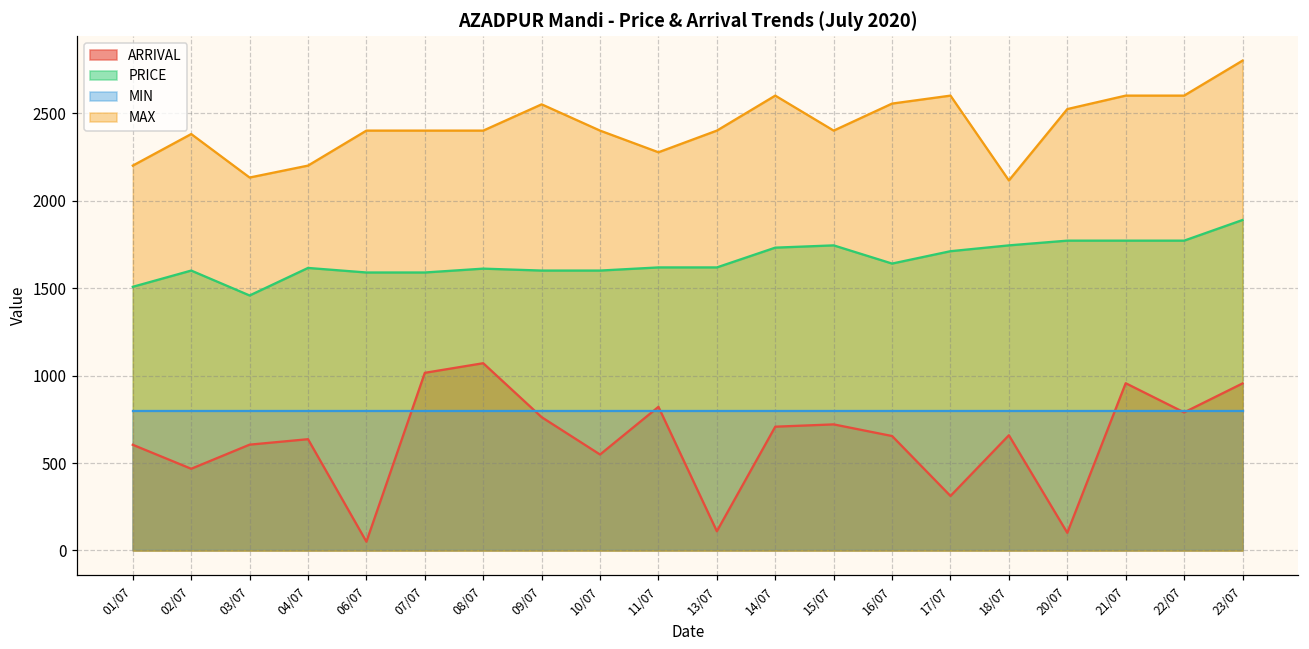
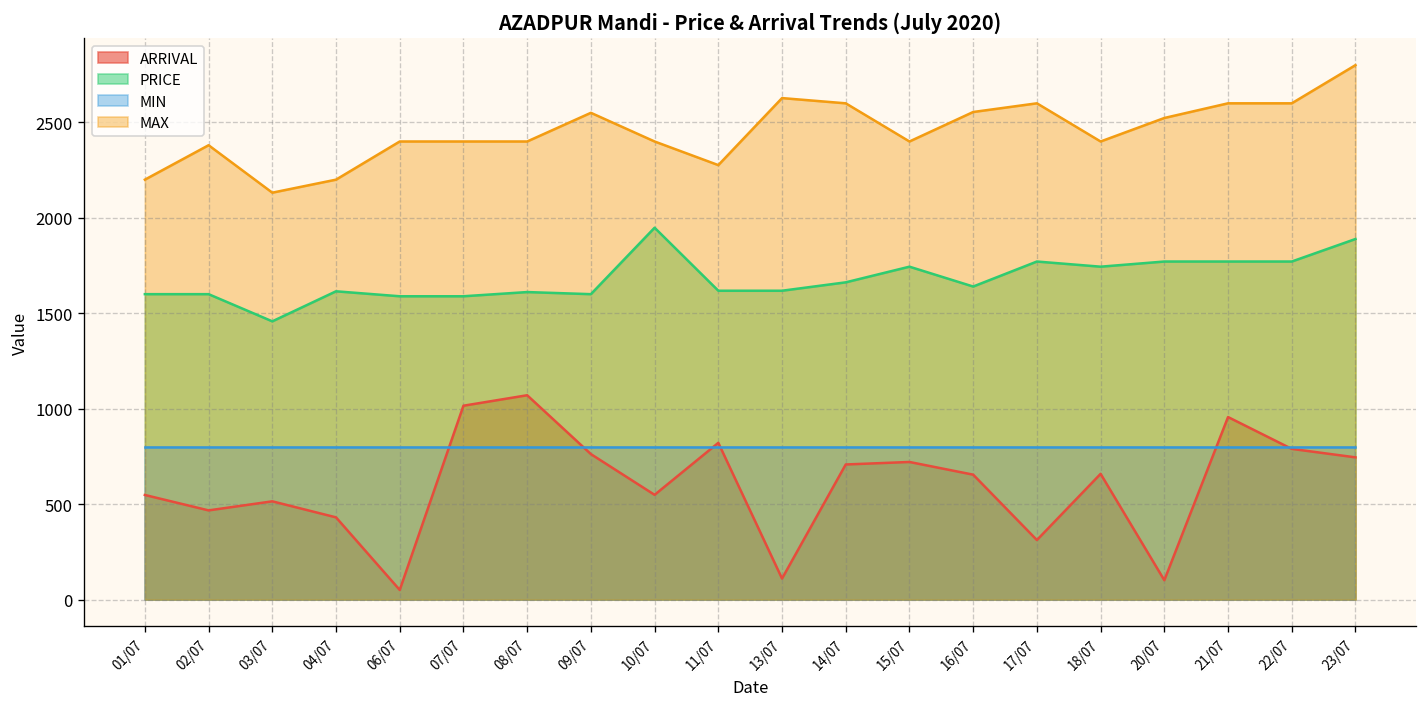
ARRIVAL, 01/07: 600 -> 550
PRICE, 01/07: 1510 -> 1600
ARRIVAL, 03/07: 600 -> 510
ARRIVAL, 04/07: 640 -> 430
PRICE, 10/07: 1600 -> 1950
MAX, 13/07: 2400 -> 2630
PRICE, 14/07: 1730 -> 1660
PRICE, 17/07: 1710 -> 1770
MAX, 18/07: 2120 -> 2400
ARRIVAL, 23/07: 950 -> 740
